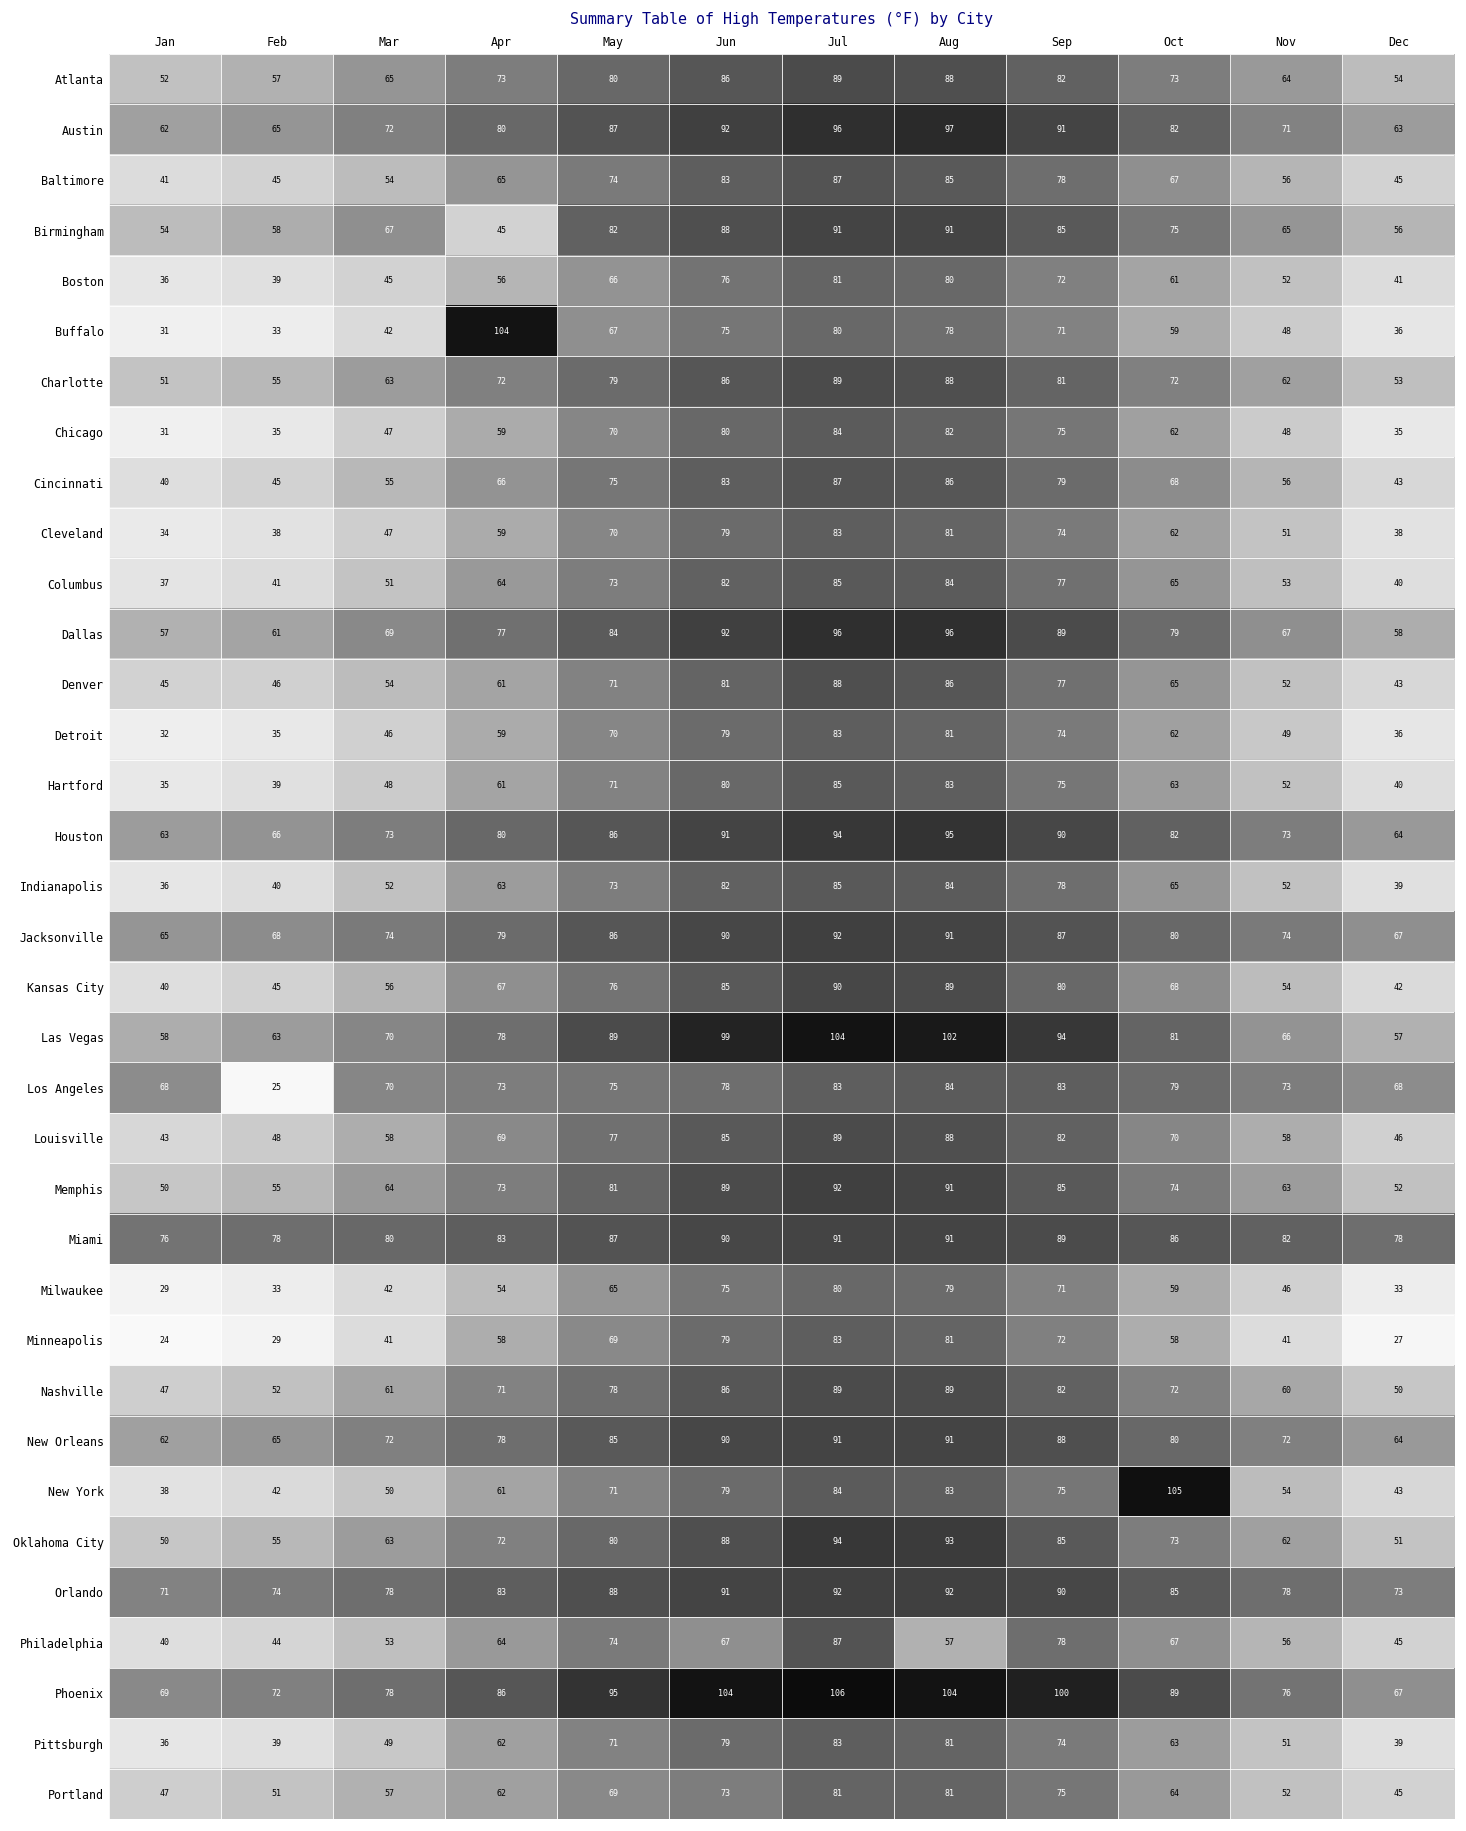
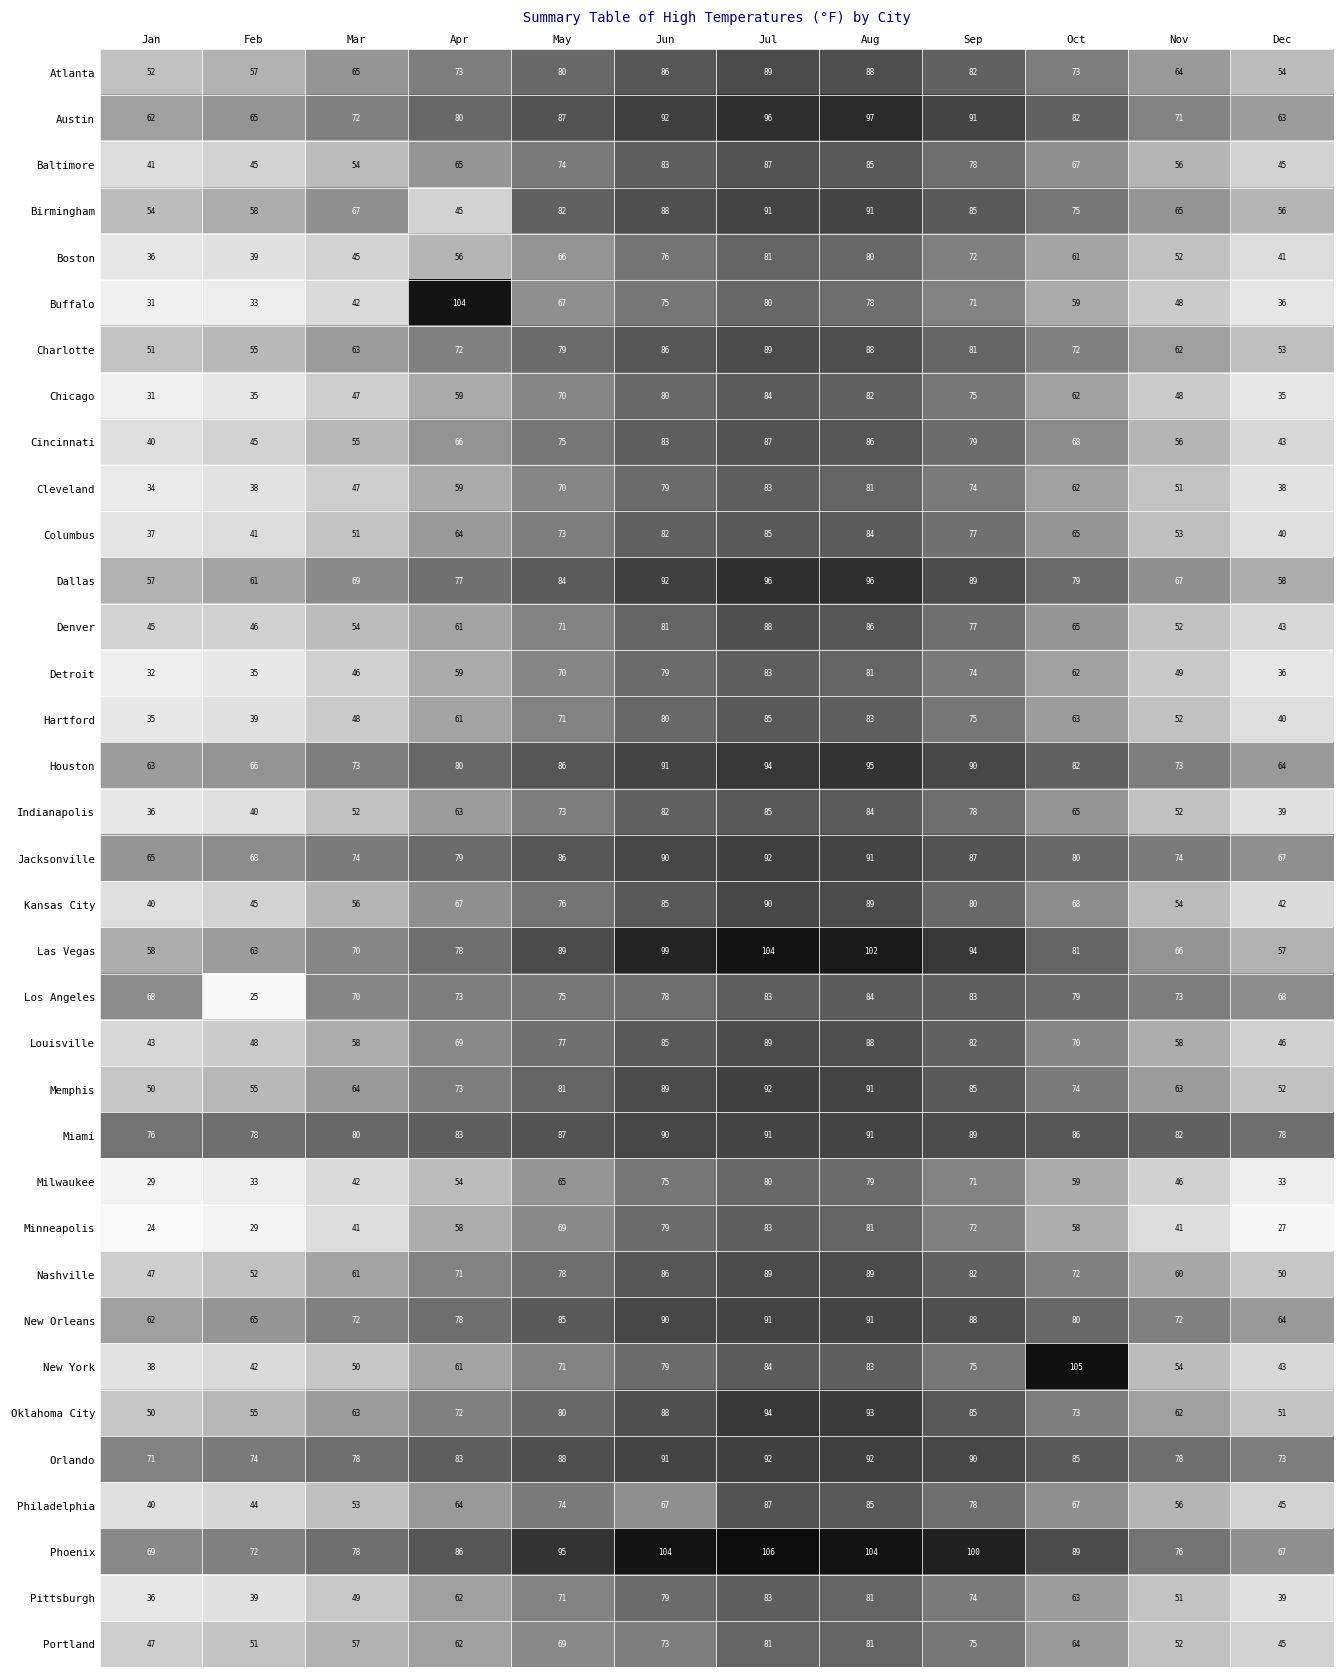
Philadelphia, Aug: 57 -> 85
